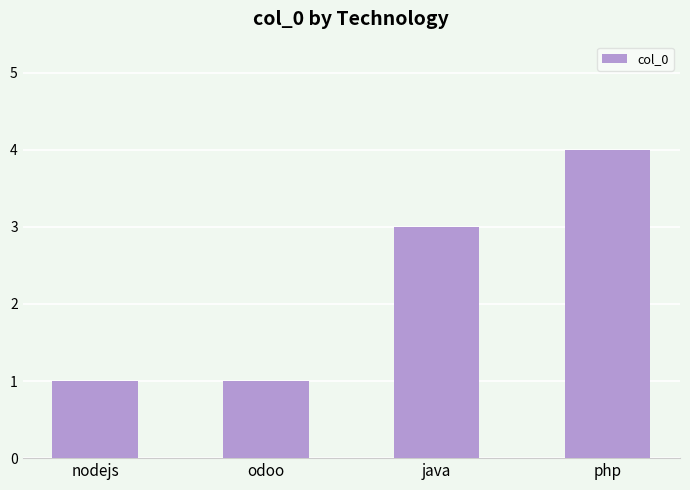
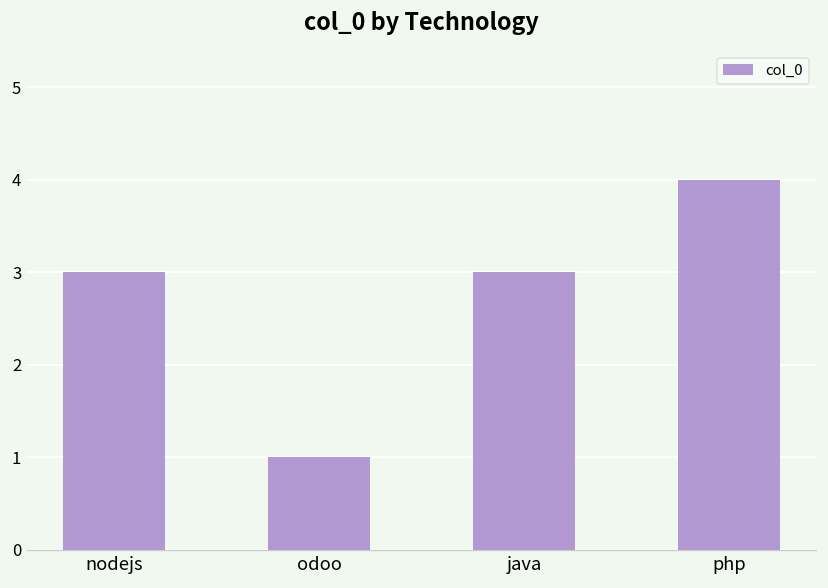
nodejs: 1 -> 3
